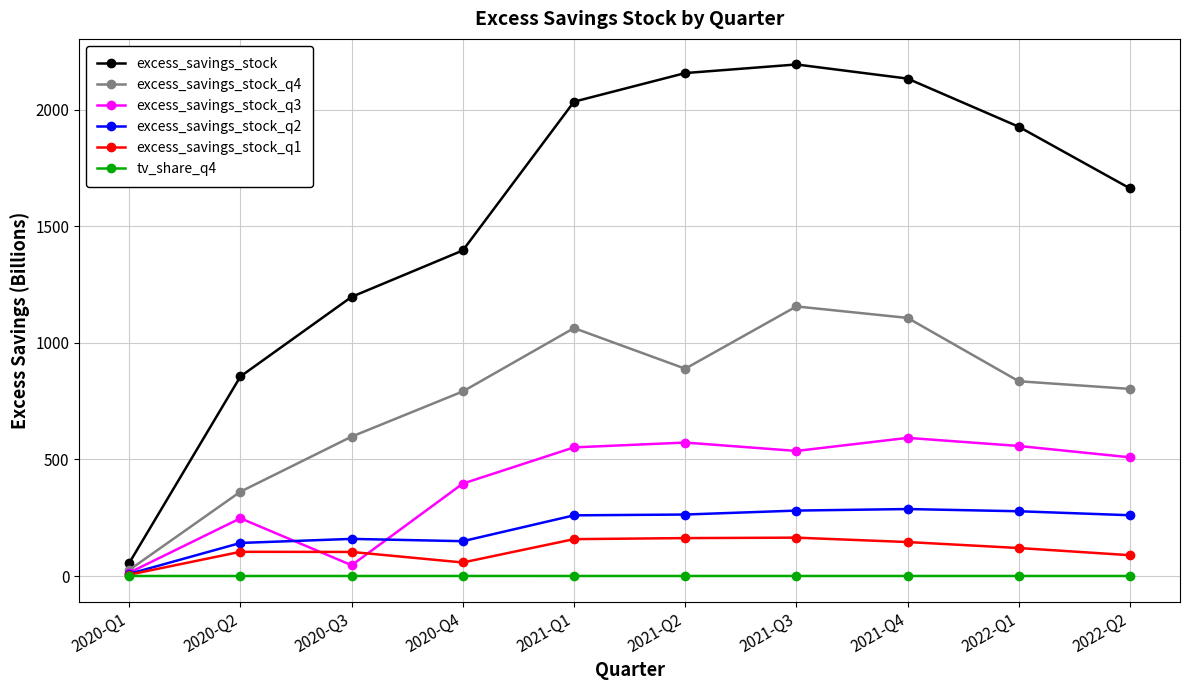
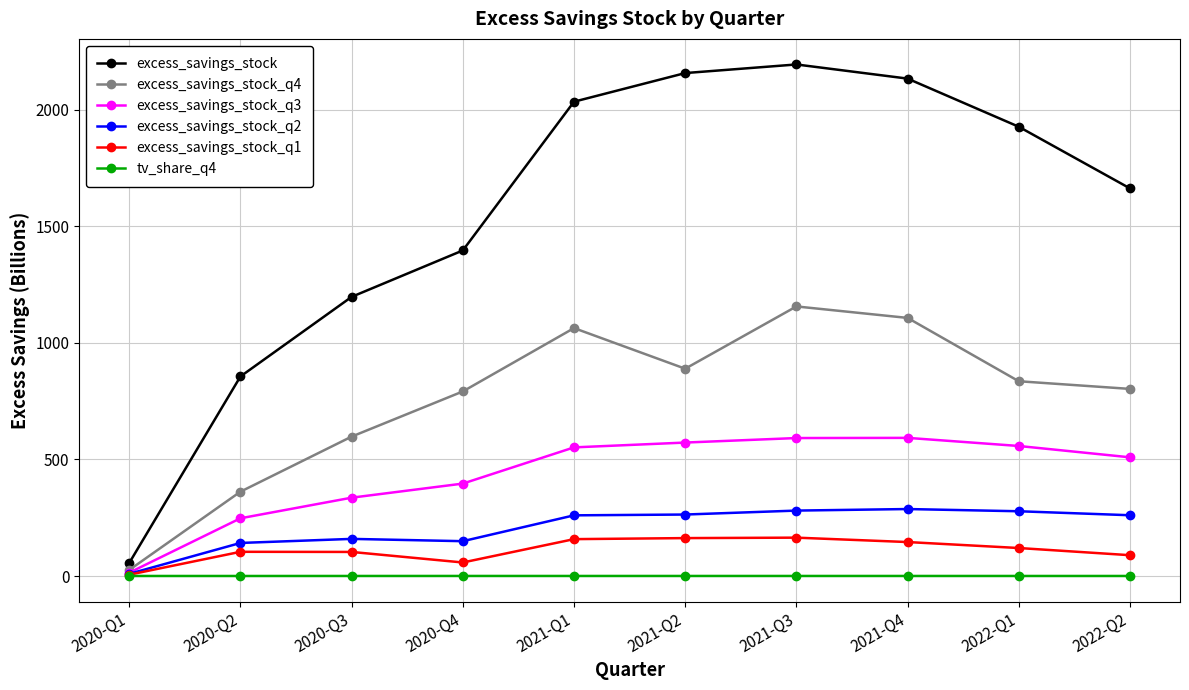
excess_savings_stock_q3, 2020-Q3: 50 -> 340
excess_savings_stock_q3, 2021-Q3: 540 -> 590
